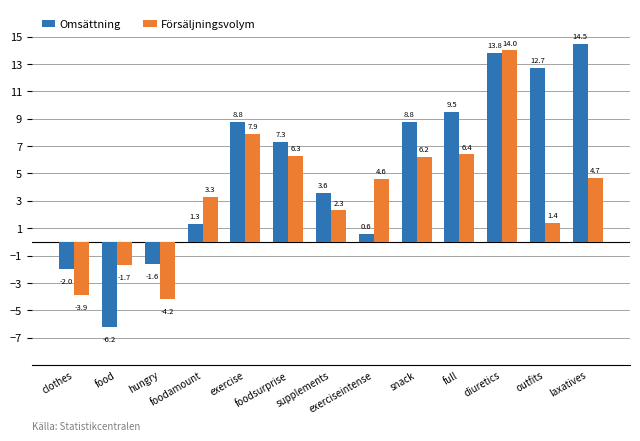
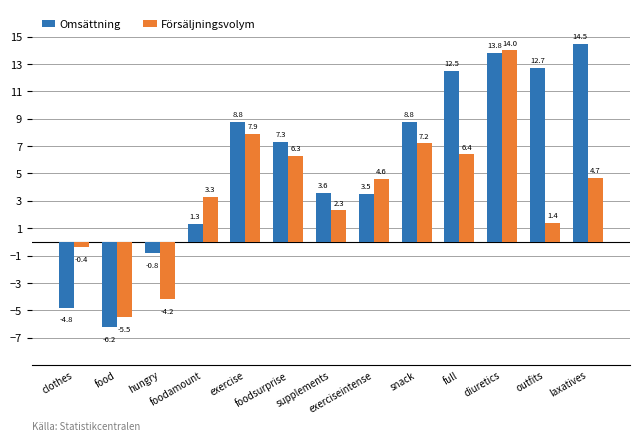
Omsättning, clothes: -2.0 -> -4.8
Försäljningsvolym, clothes: -3.9 -> -0.4
Försäljningsvolym, food: -1.7 -> -5.5
Omsättning, hungry: -1.6 -> -0.8
Omsättning, exerciseintense: 0.6 -> 3.5
Försäljningsvolym, snack: 6.2 -> 7.2
Omsättning, full: 9.5 -> 12.5
